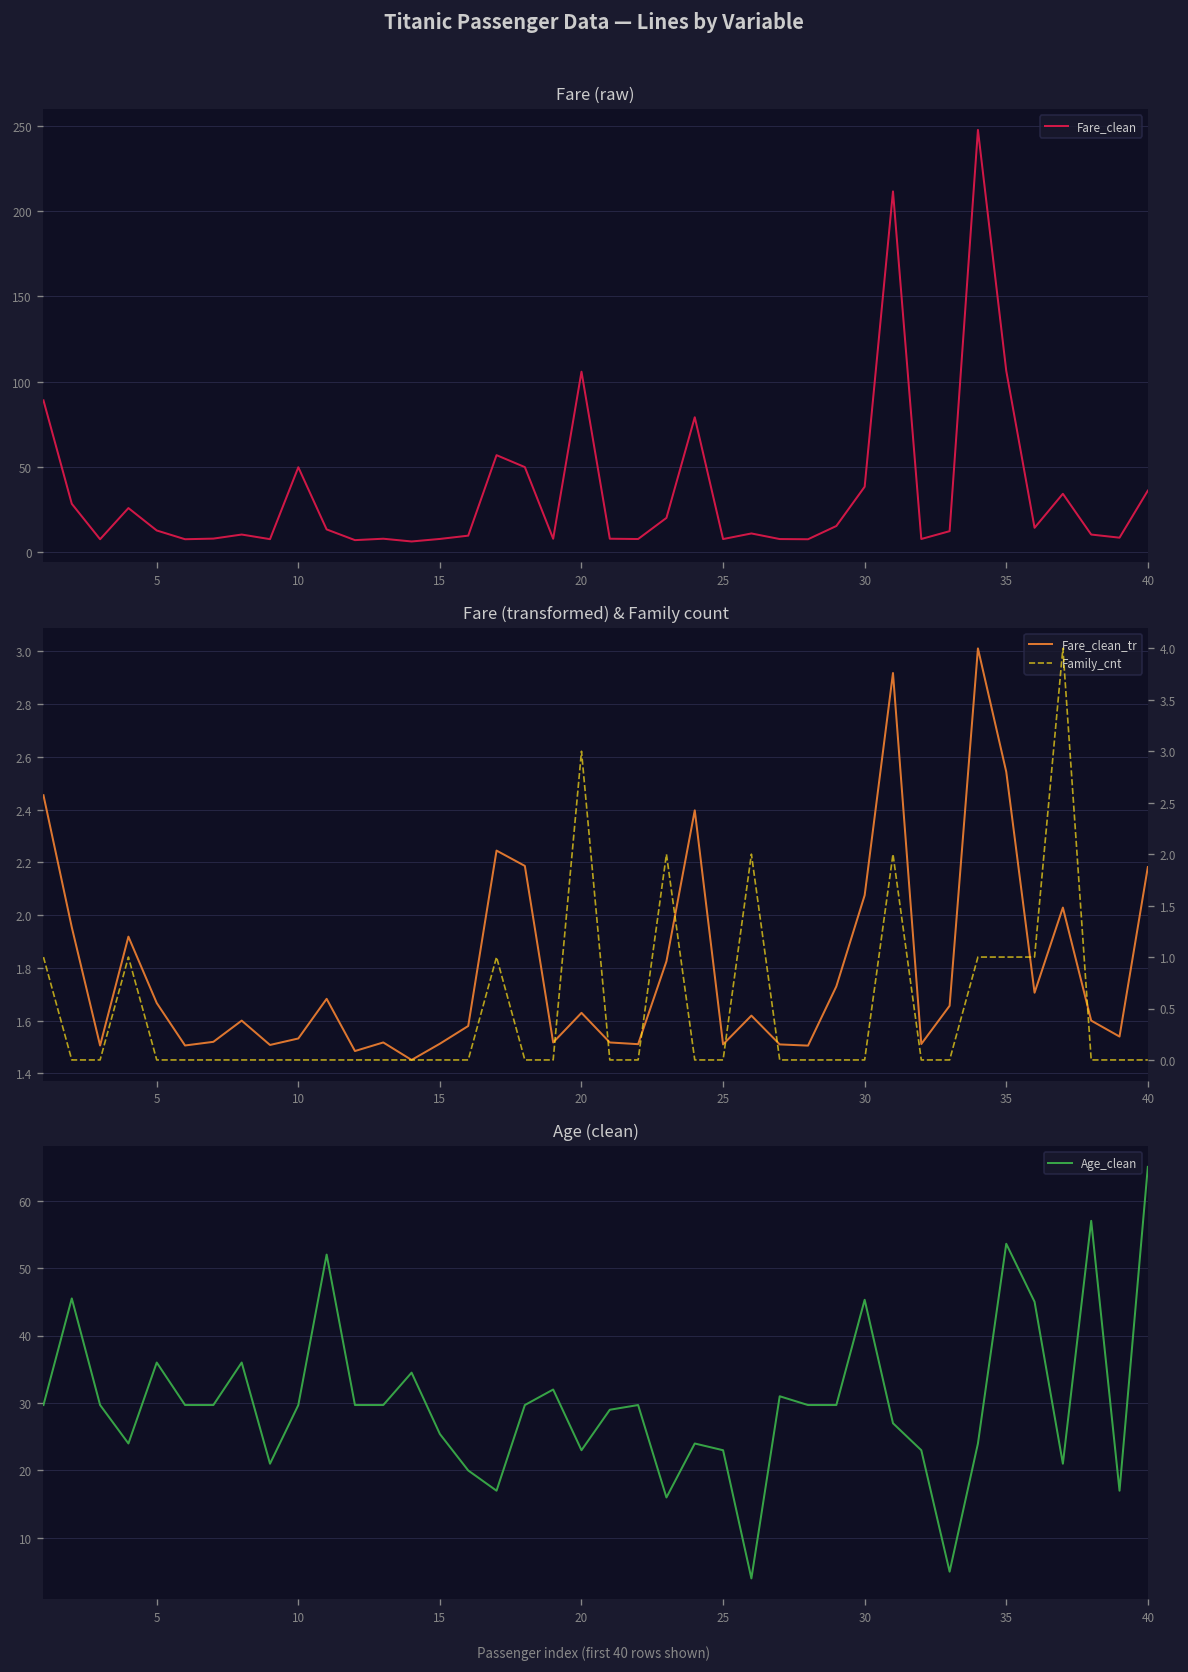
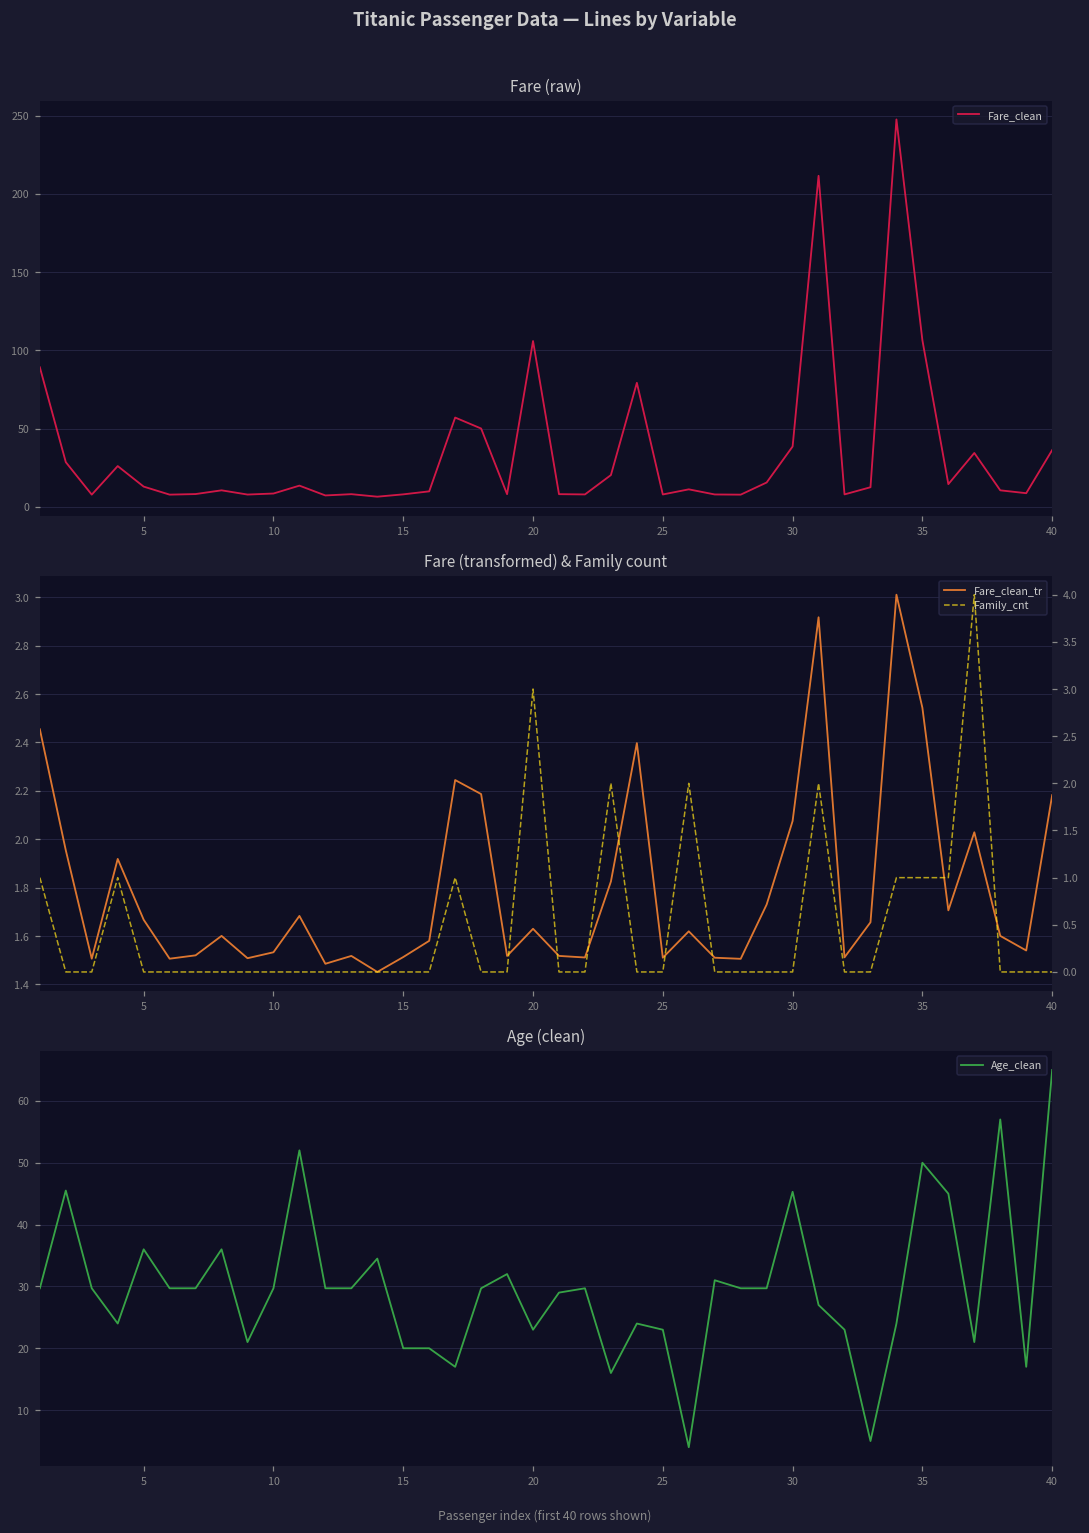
Fare (raw), 10: 50 -> 8
Age (clean), 15: 25 -> 20
Age (clean), 35: 54 -> 50
